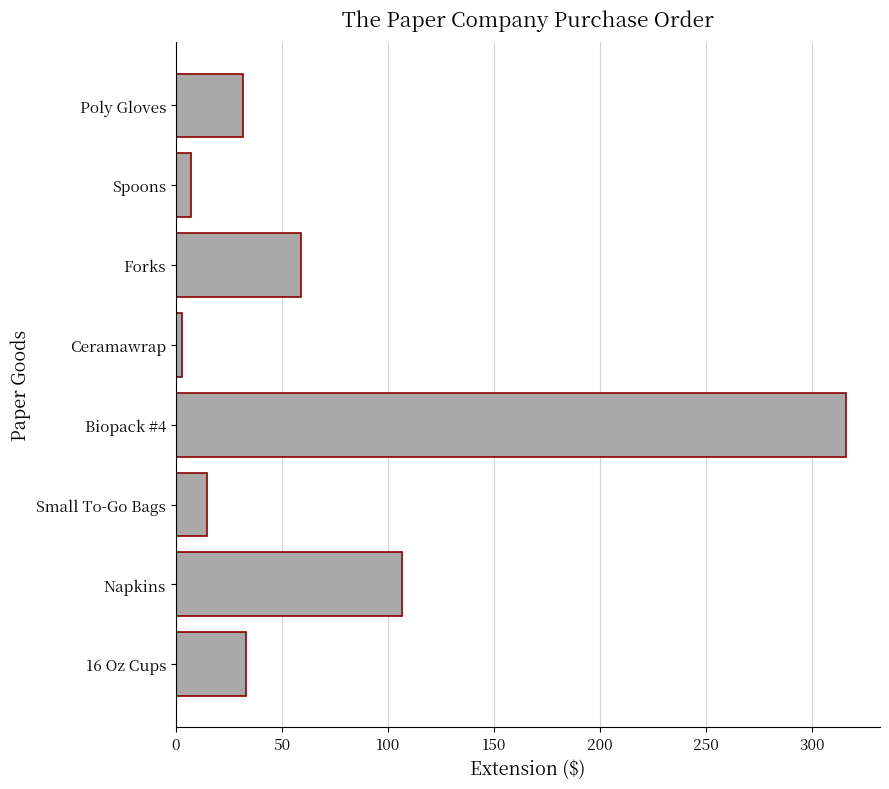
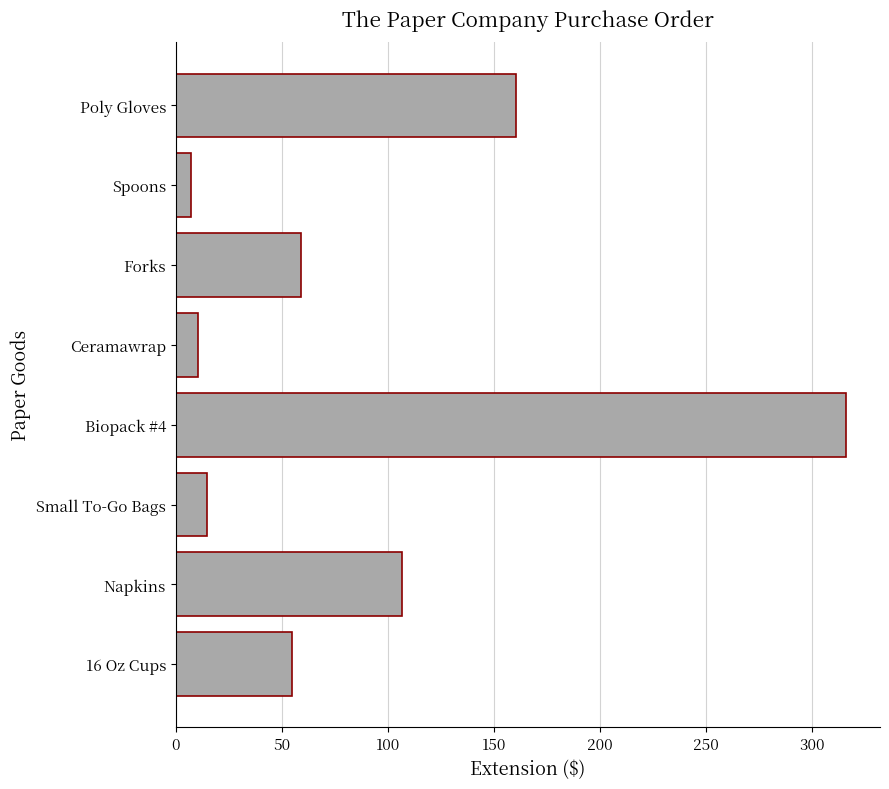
Poly Gloves: 32 -> 161
Ceramawrap: 3 -> 11
16 Oz Cups: 33 -> 55
